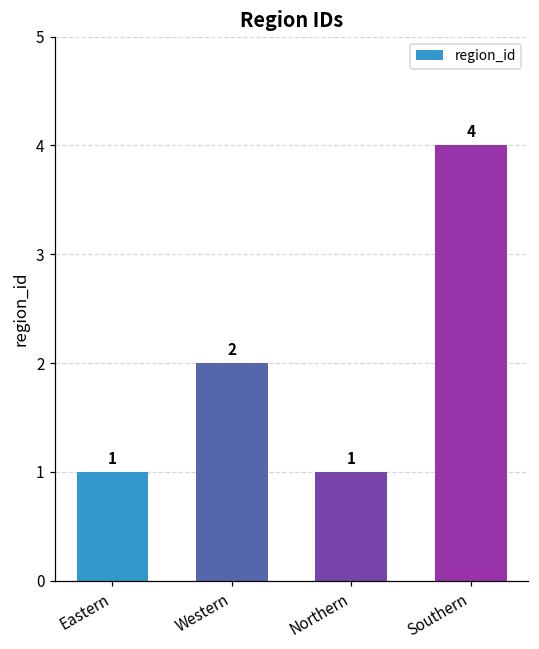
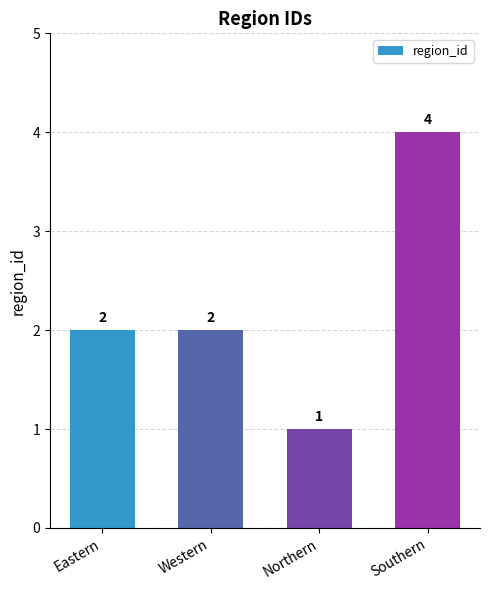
Eastern: 1 -> 2
